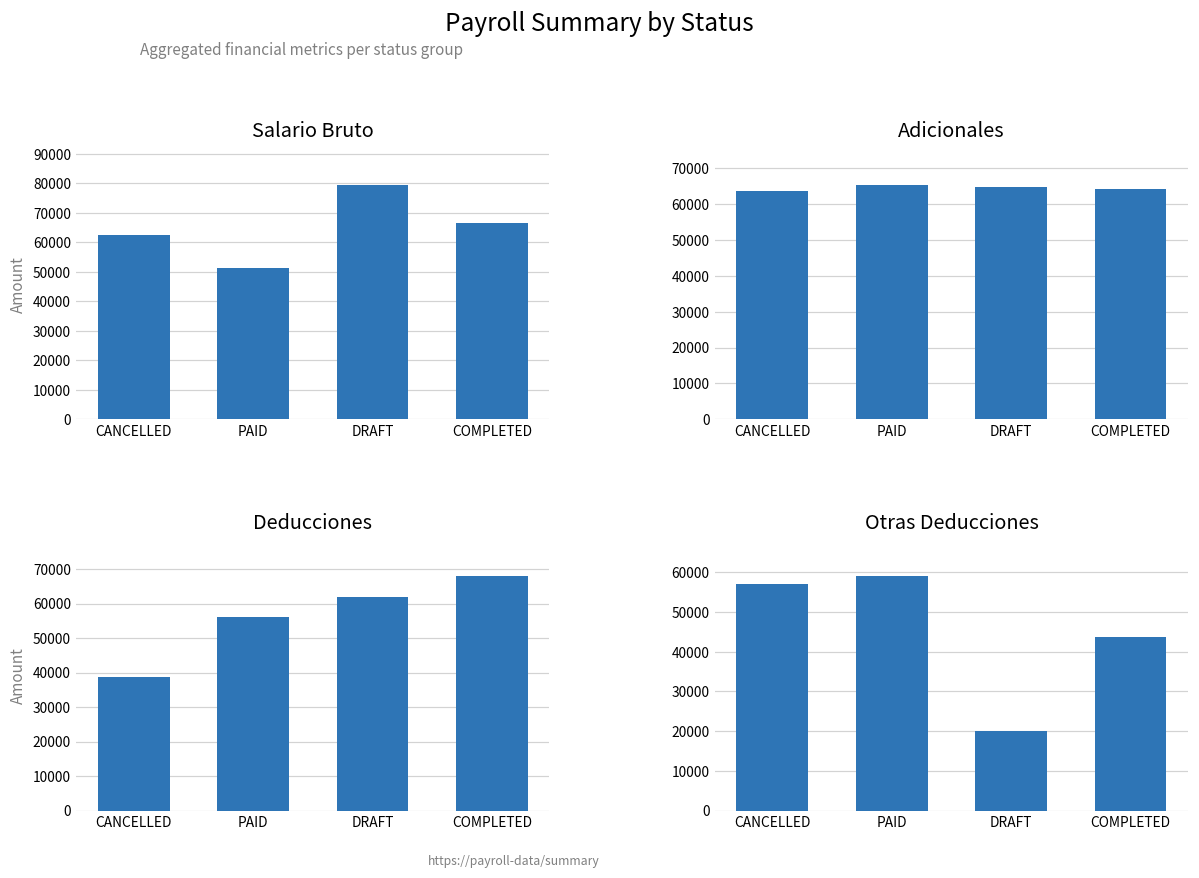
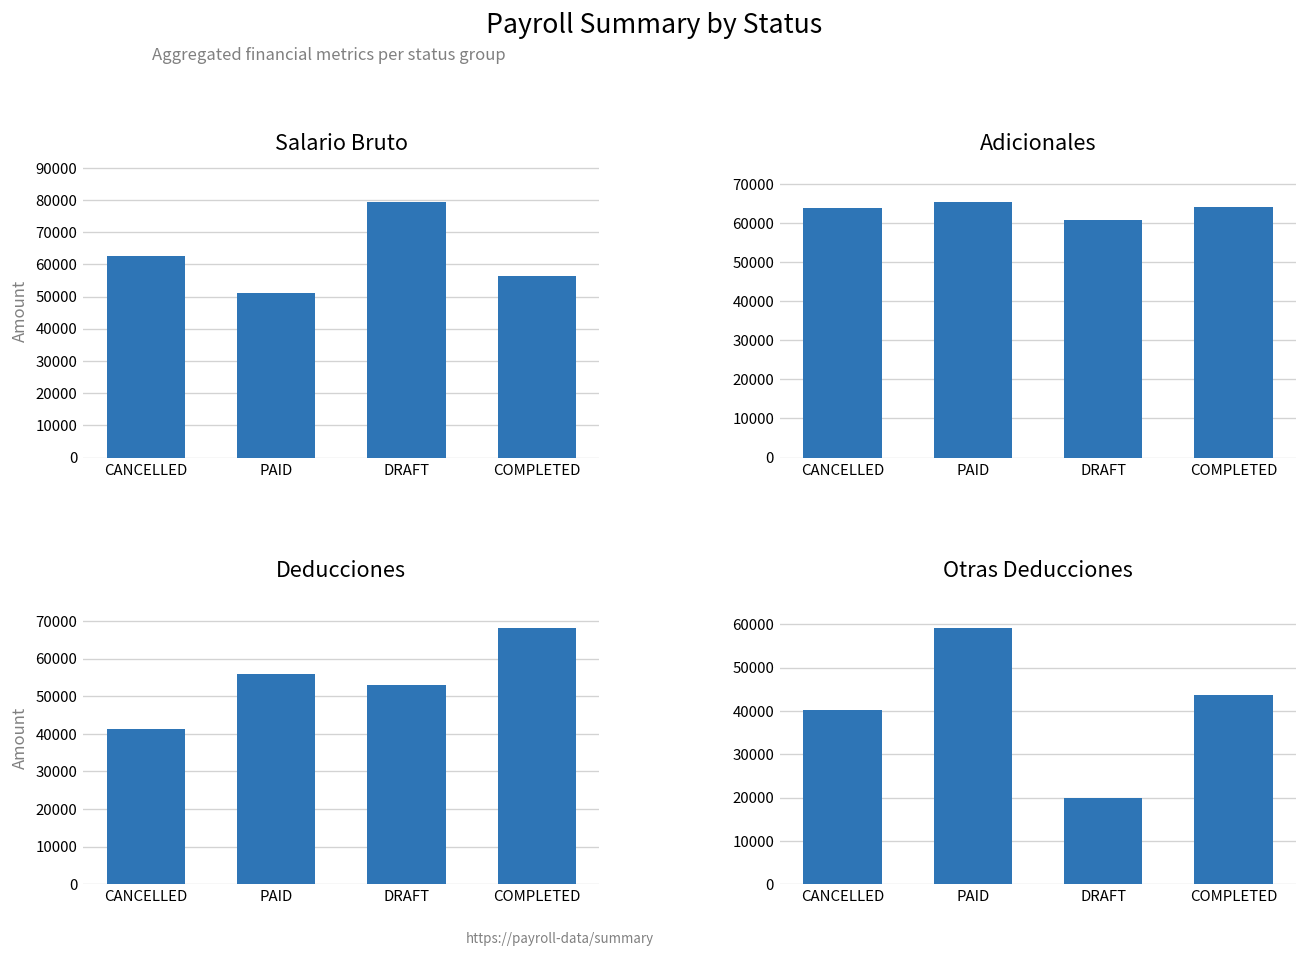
Salario Bruto, COMPLETED: 67000 -> 56000
Adicionales, DRAFT: 65000 -> 61000
Deducciones, CANCELLED: 39000 -> 41000
Deducciones, DRAFT: 62000 -> 53000
Otras Deducciones, CANCELLED: 57000 -> 40000
